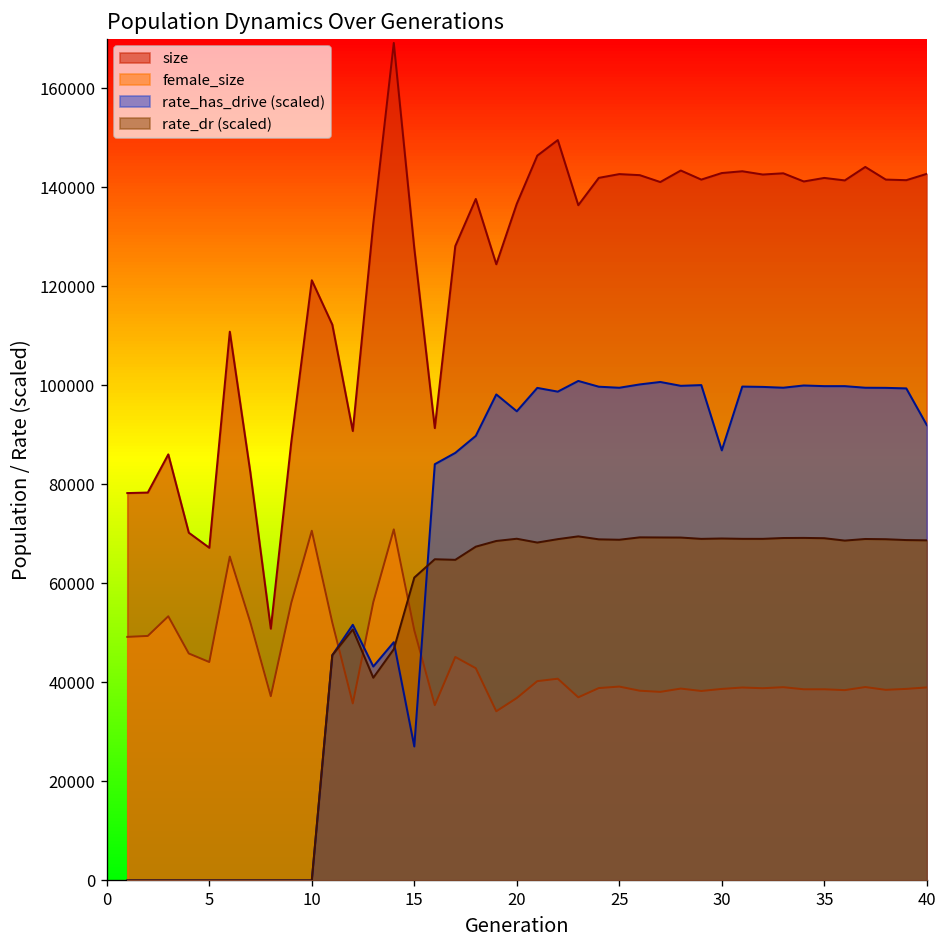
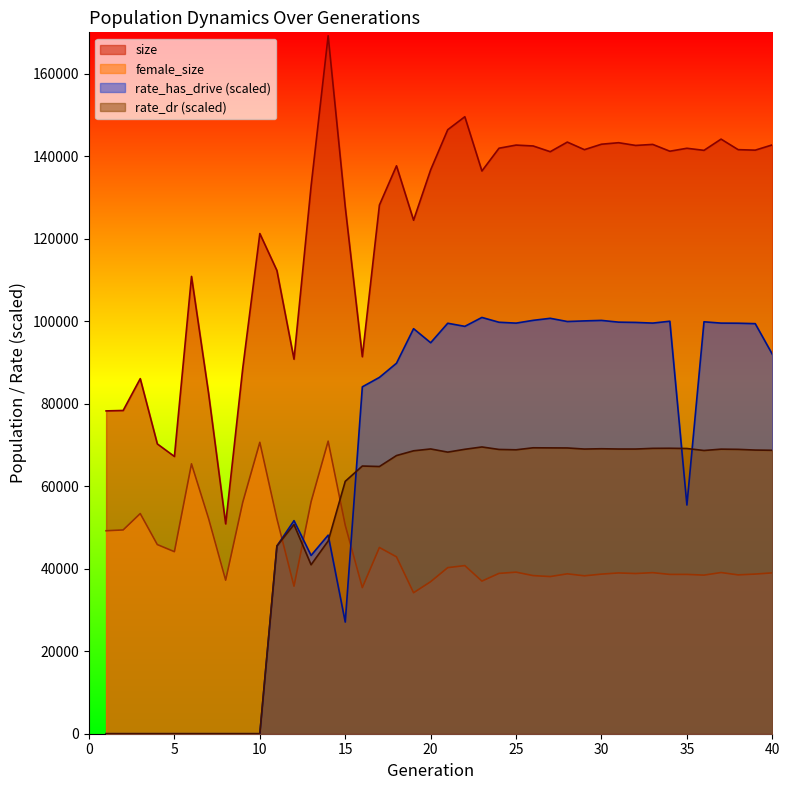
rate_has_drive (scaled), 30: 87000 -> 100000
rate_has_drive (scaled), 35: 100000 -> 55000
